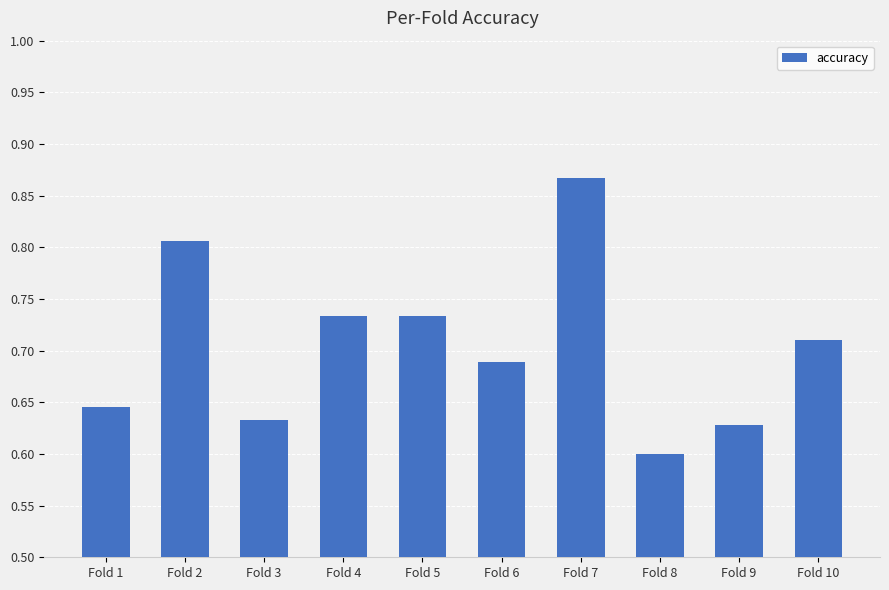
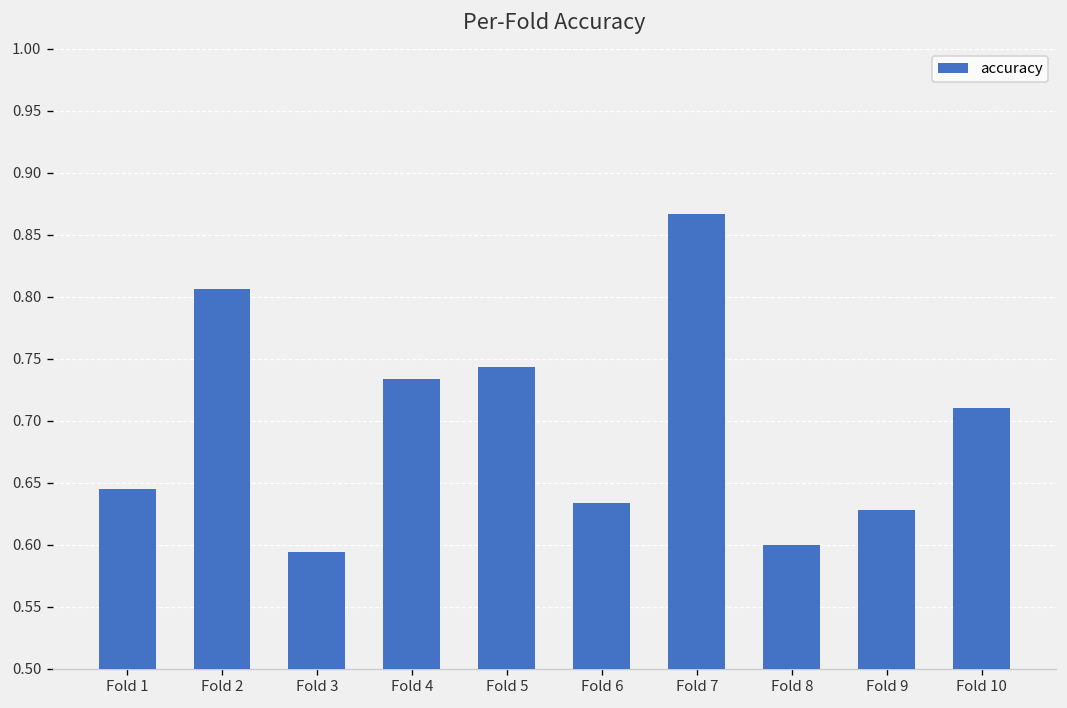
Fold 3: 0.633 -> 0.594
Fold 5: 0.733 -> 0.744
Fold 6: 0.689 -> 0.633
